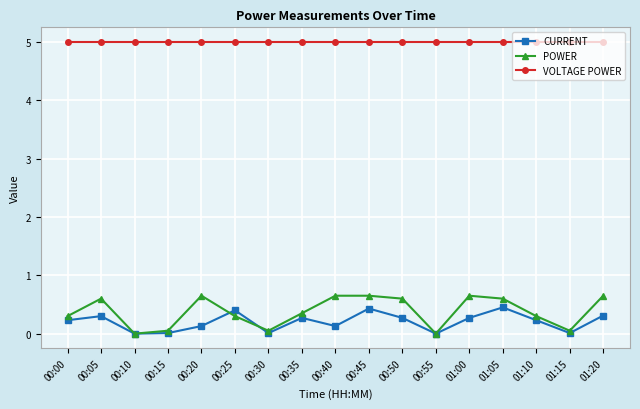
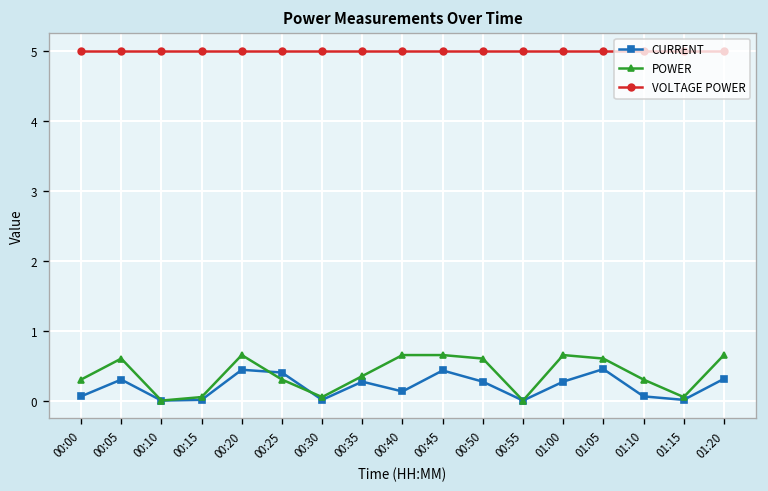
CURRENT, 00:00: 0.2 -> 0.1
CURRENT, 00:20: 0.1 -> 0.4
CURRENT, 01:10: 0.2 -> 0.1
